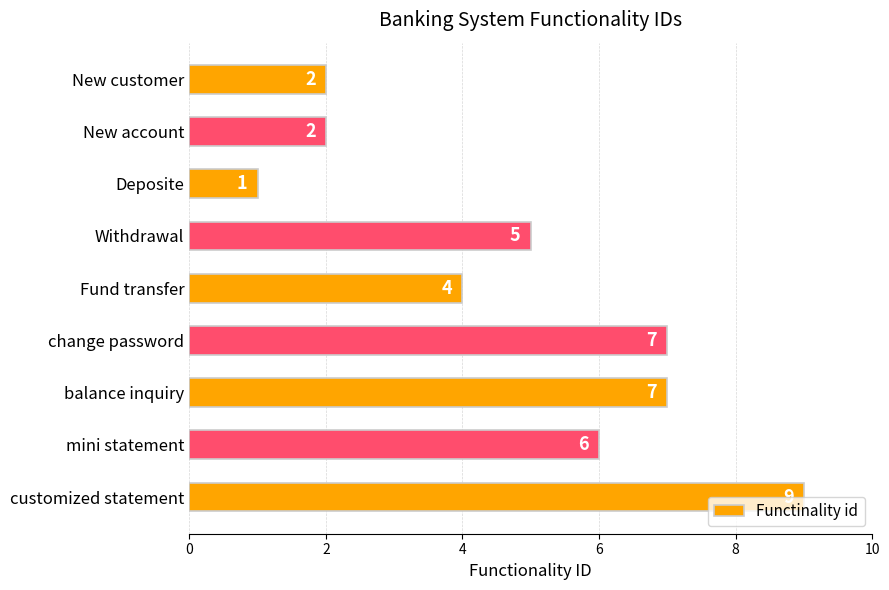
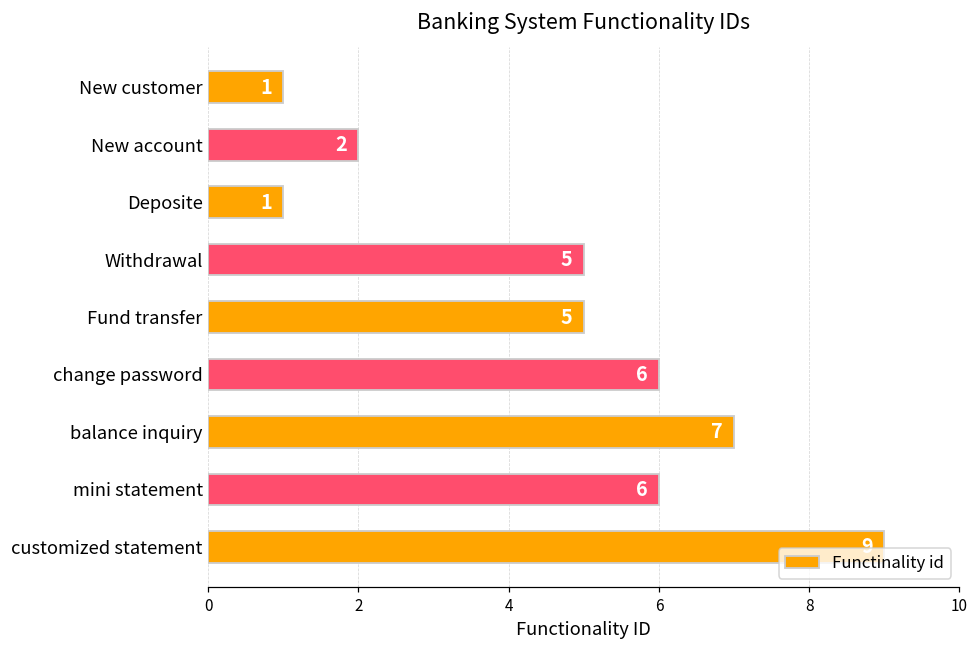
New customer: 2 -> 1
Fund transfer: 4 -> 5
change password: 7 -> 6
